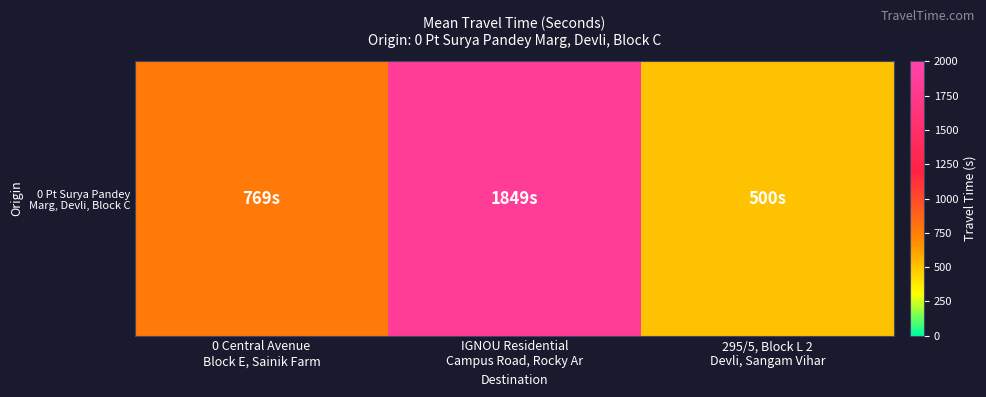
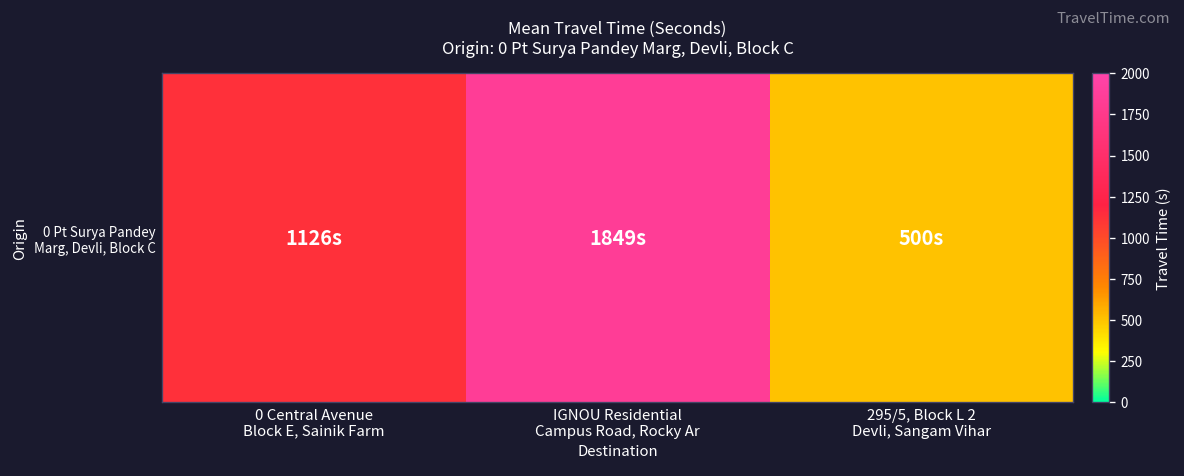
0 Pt Surya Pandey Marg, Devli, Block C, 0 Central Avenue Block E, Sainik Farm: 769s -> 1126s
